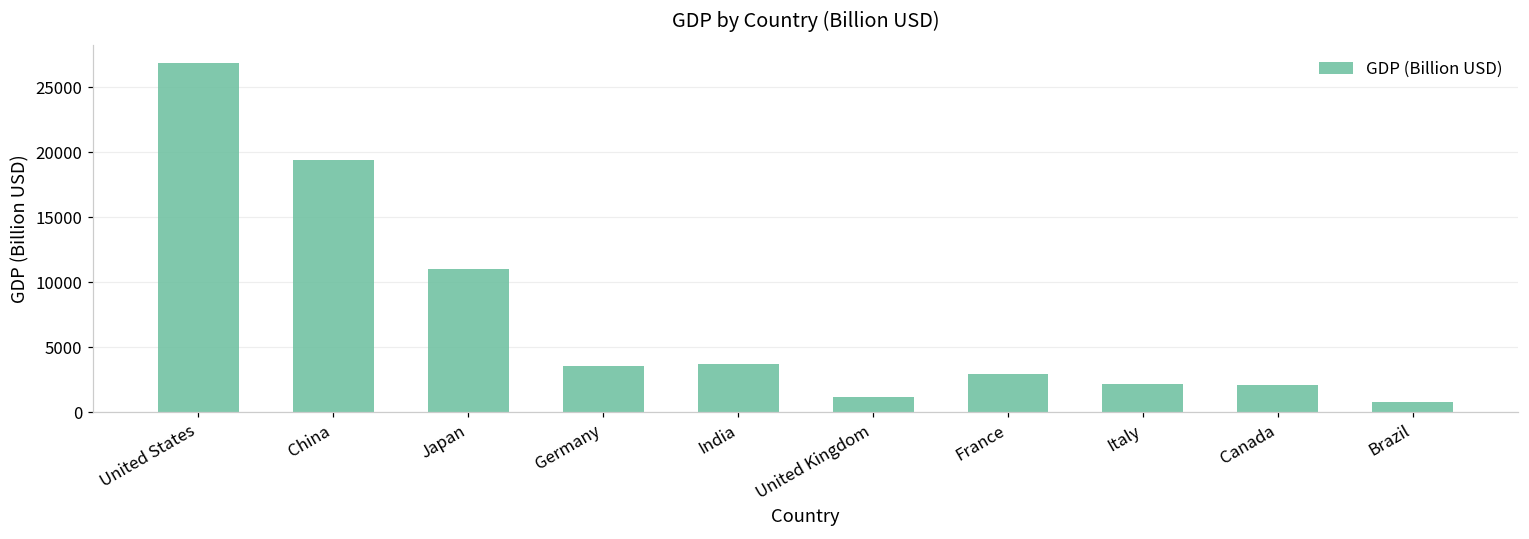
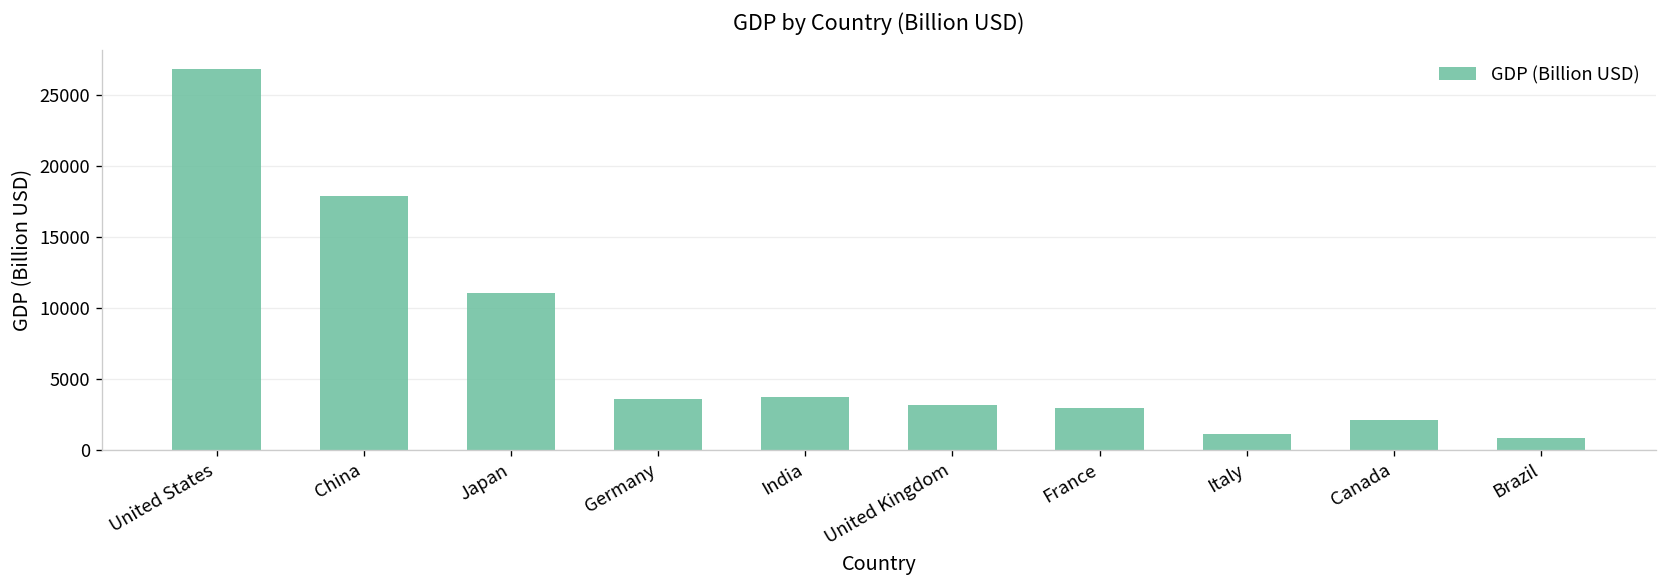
China: 19400 -> 17900
United Kingdom: 1200 -> 3200
Italy: 2200 -> 1100
